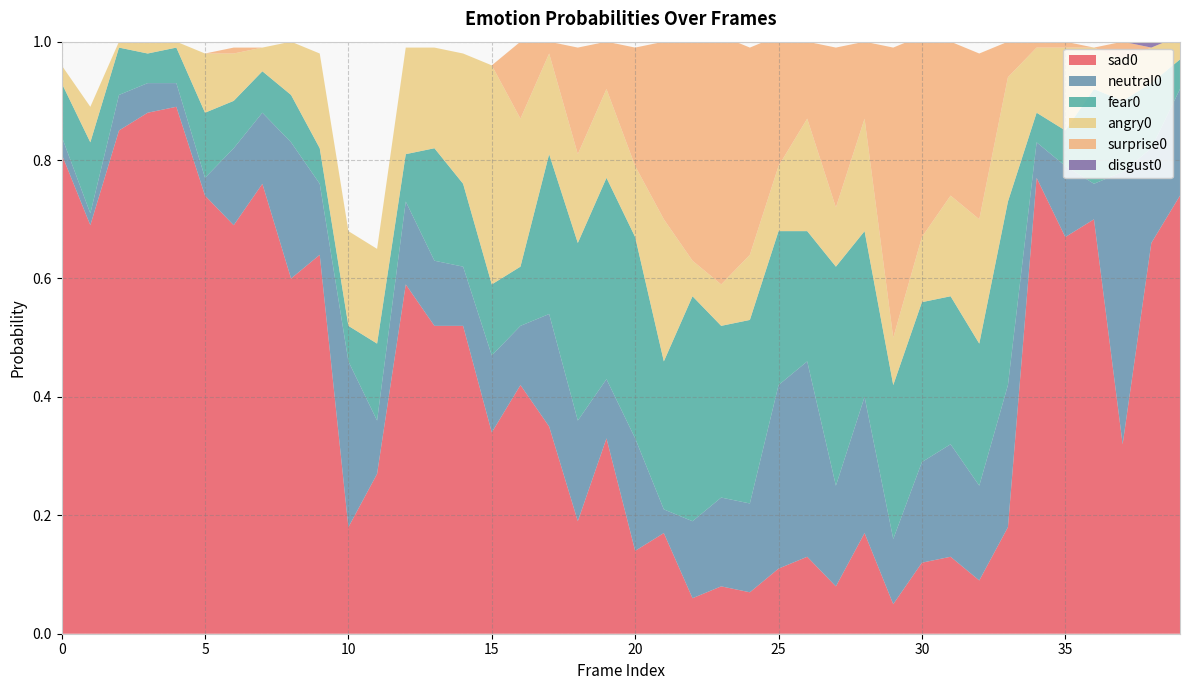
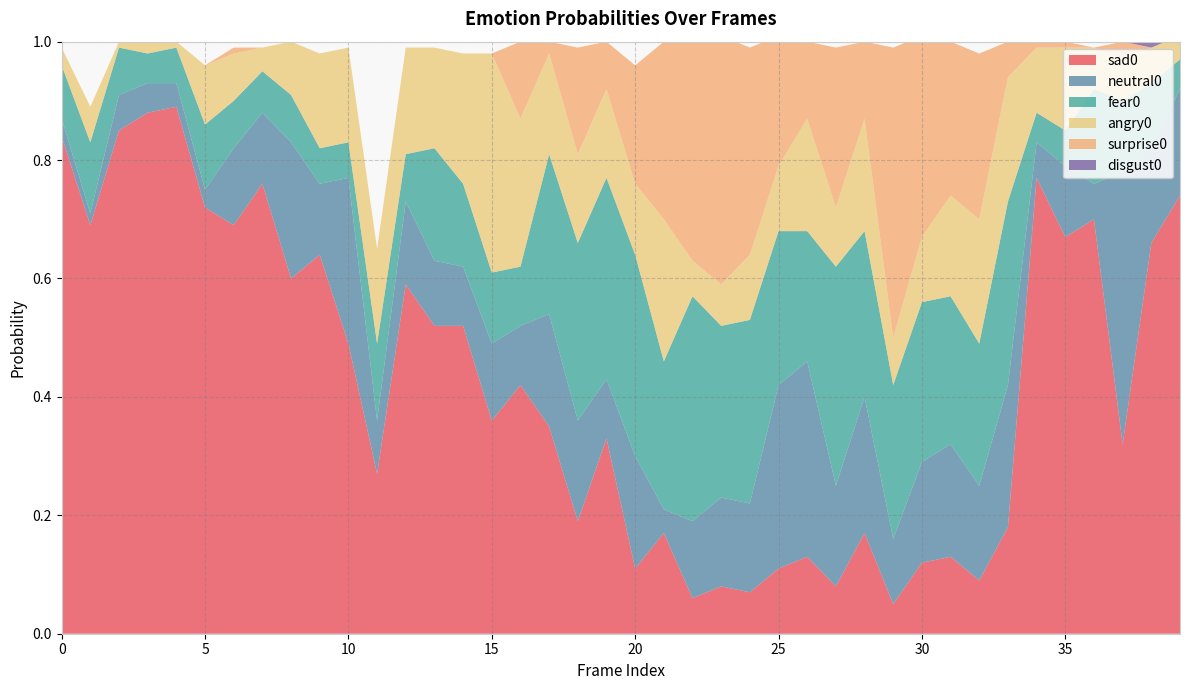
sad0, 0: 0.81 -> 0.84
sad0, 5: 0.74 -> 0.72
sad0, 10: 0.18 -> 0.49
sad0, 15: 0.34 -> 0.36
sad0, 20: 0.14 -> 0.11
